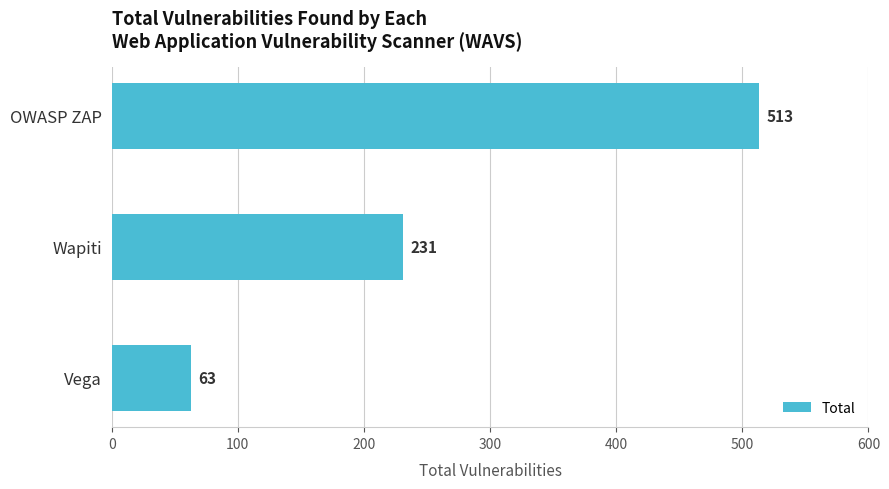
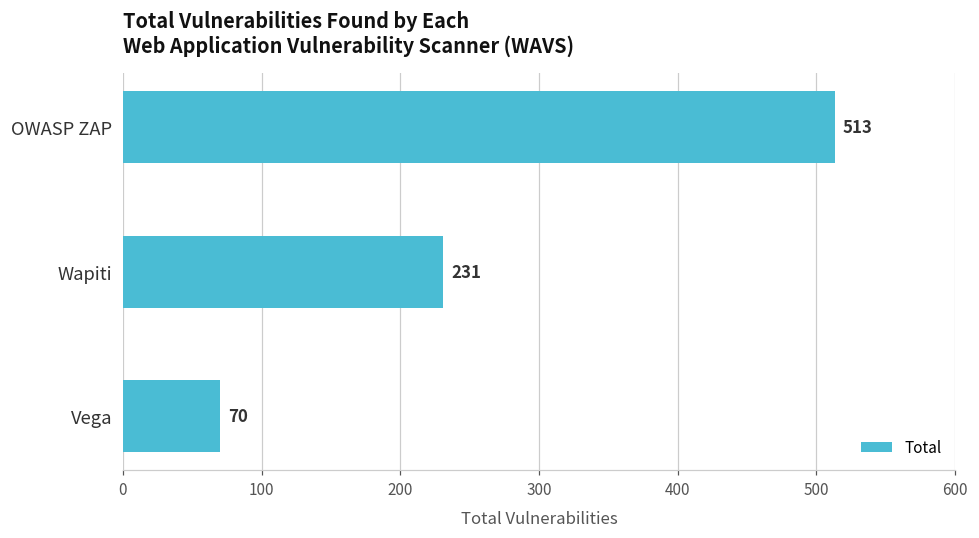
Vega: 63 -> 70
